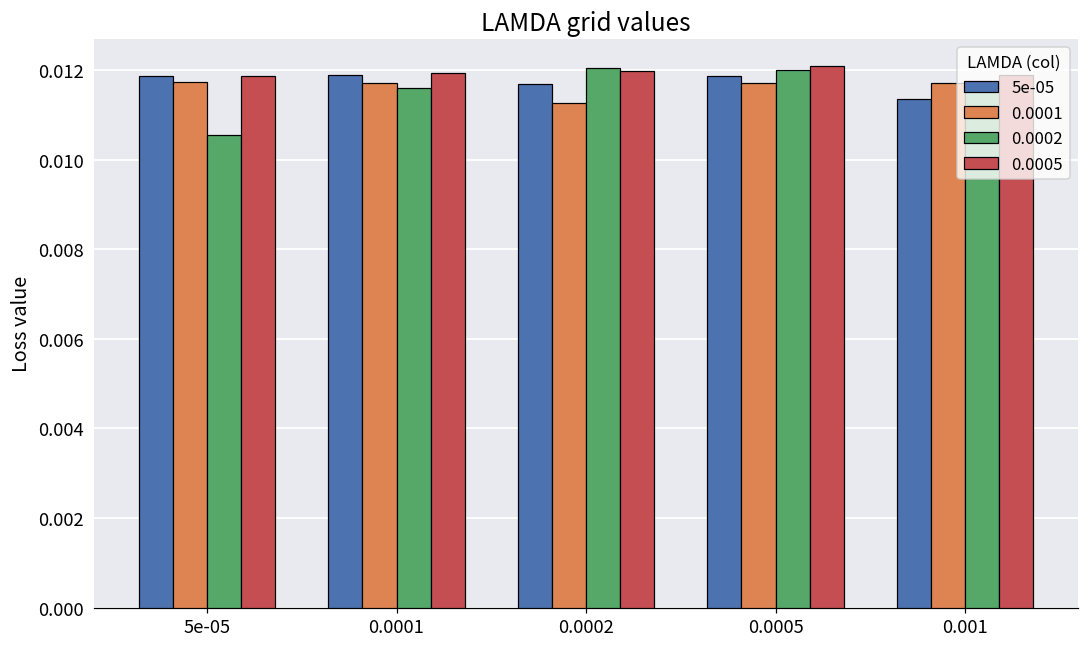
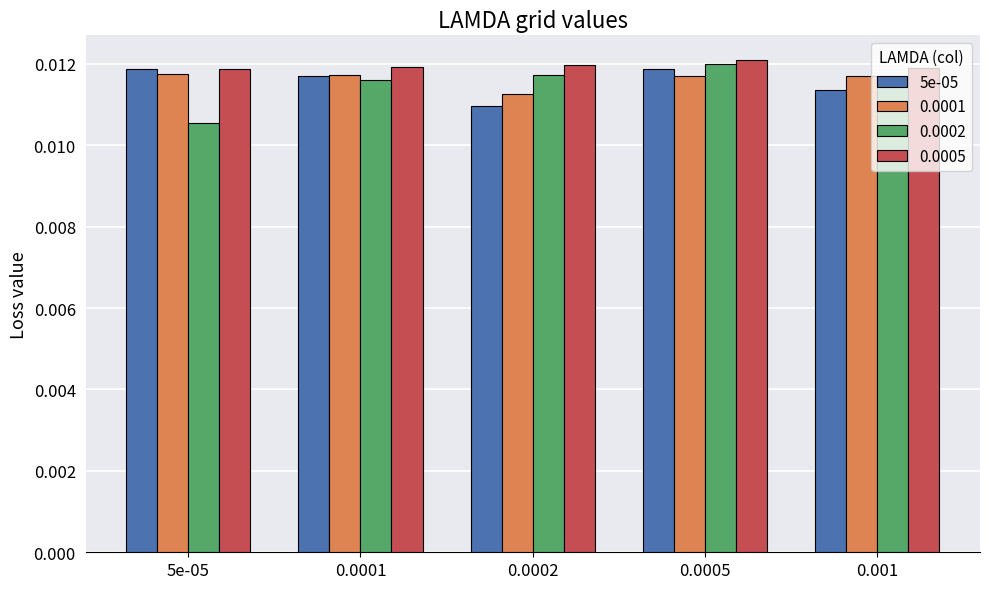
5e-05, 0.0001: 0.0119 -> 0.0117
5e-05, 0.0002: 0.0117 -> 0.0110
0.0002, 0.0002: 0.0120 -> 0.0117
